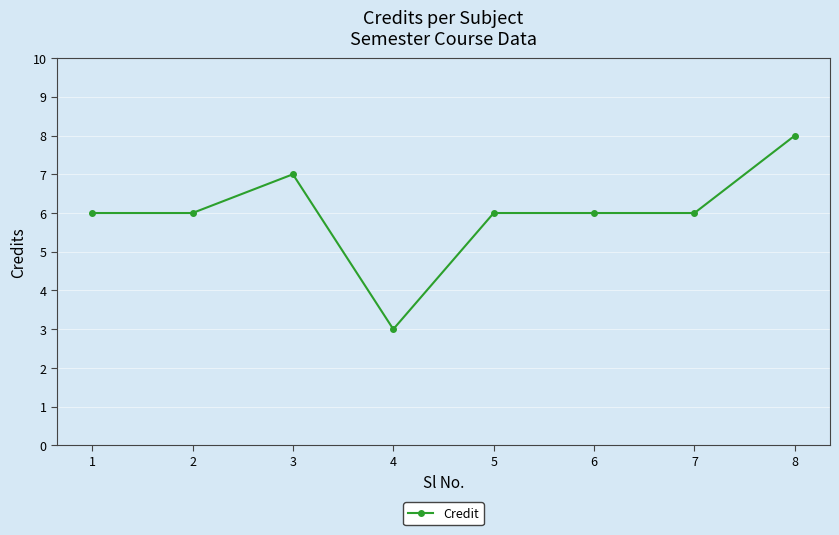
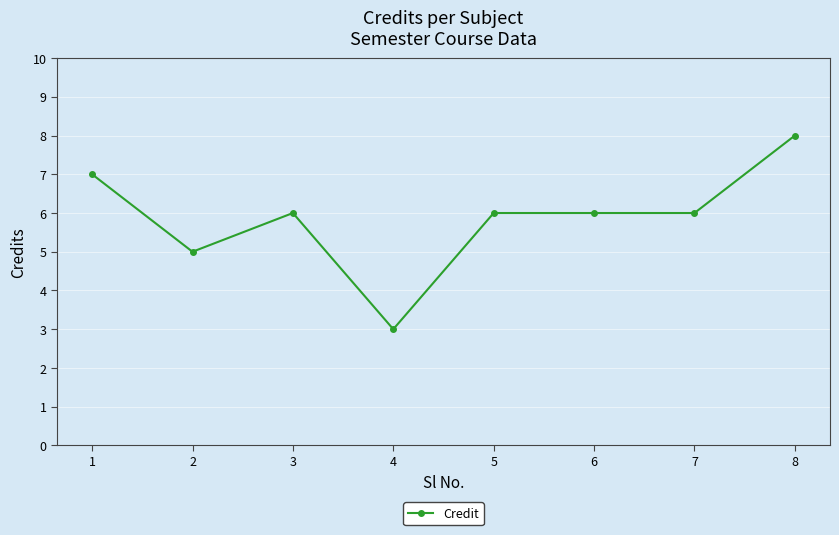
1: 6 -> 7
2: 6 -> 5
3: 7 -> 6
